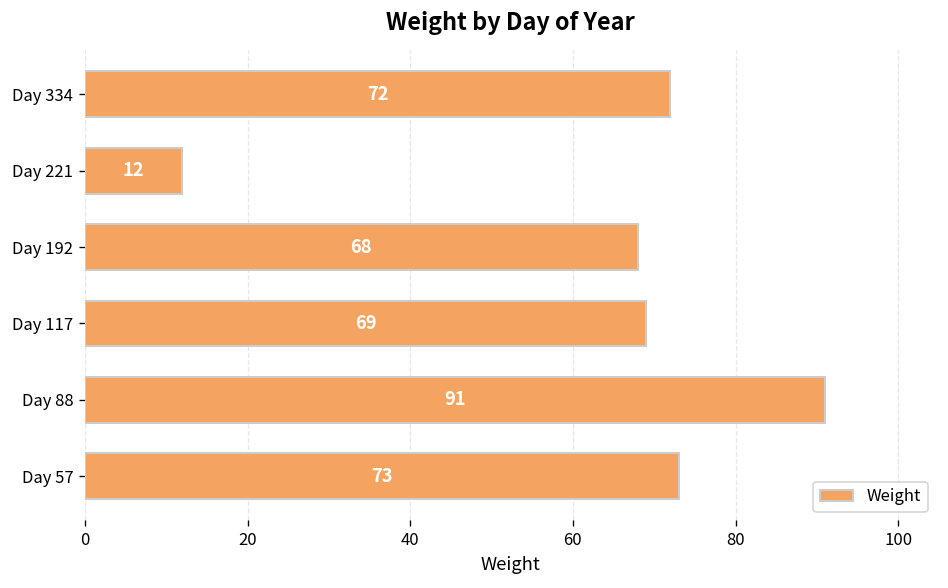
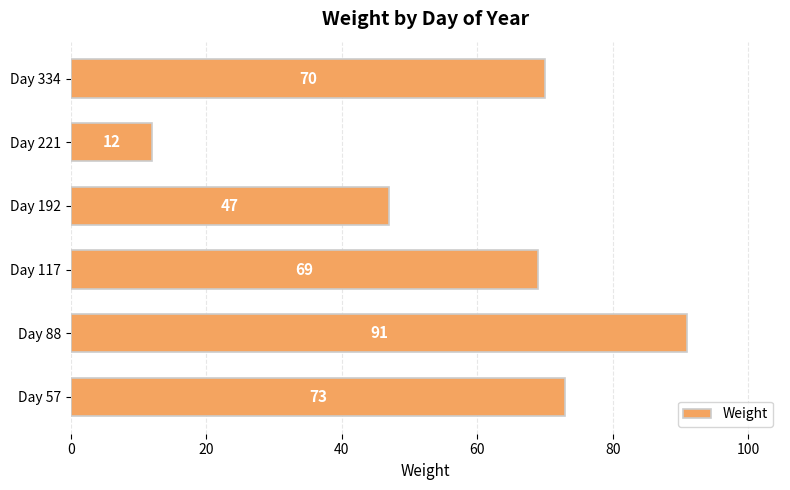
Day 334: 72 -> 70
Day 192: 68 -> 47
